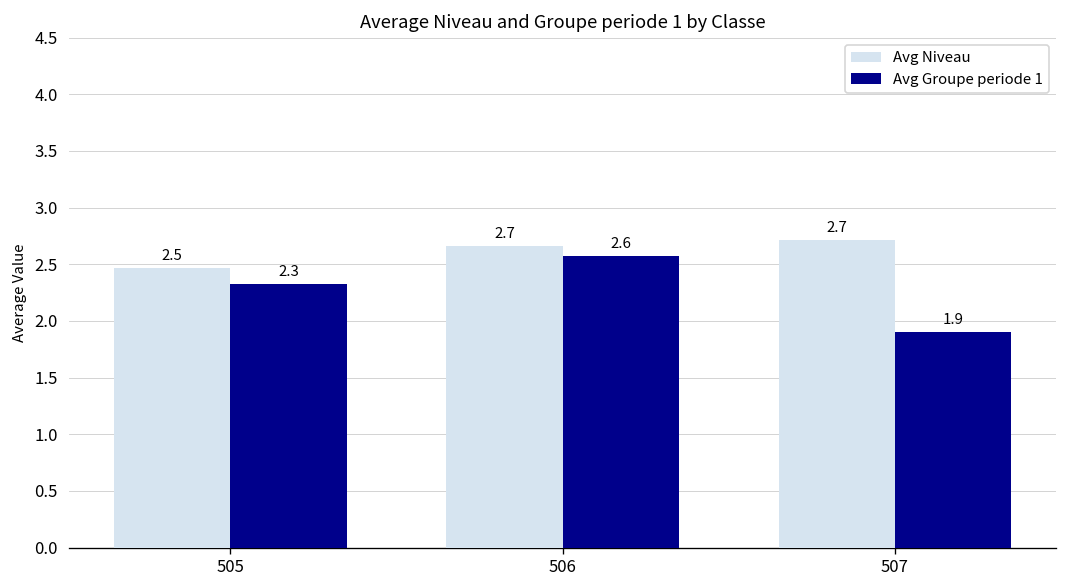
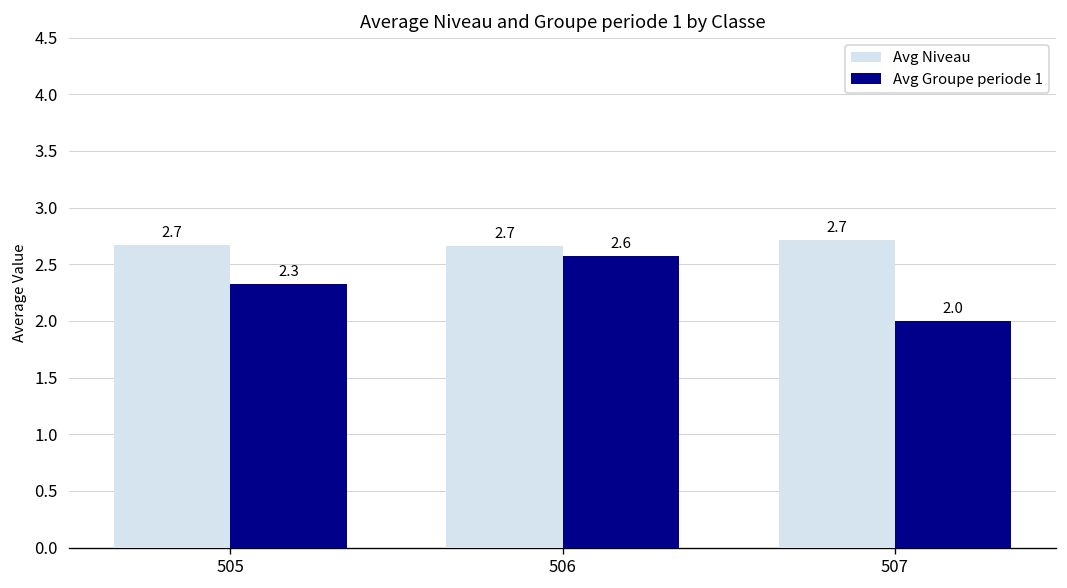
Avg Niveau, 505: 2.5 -> 2.7
Avg Groupe periode 1, 507: 1.9 -> 2.0
